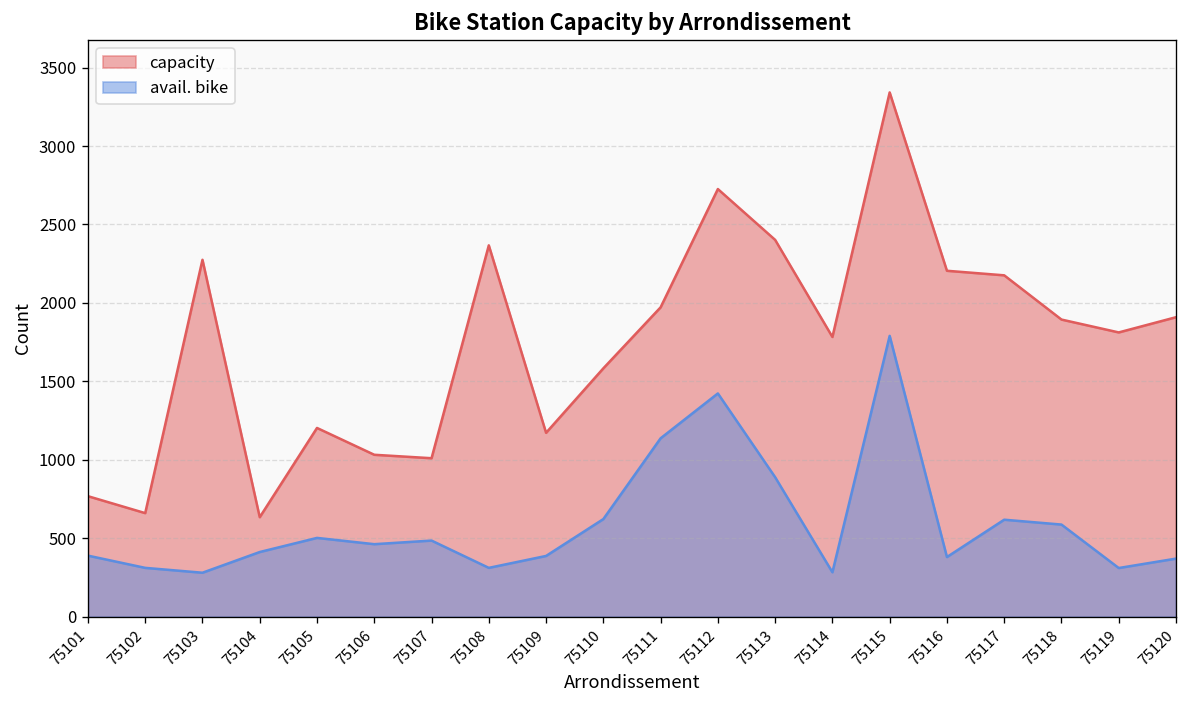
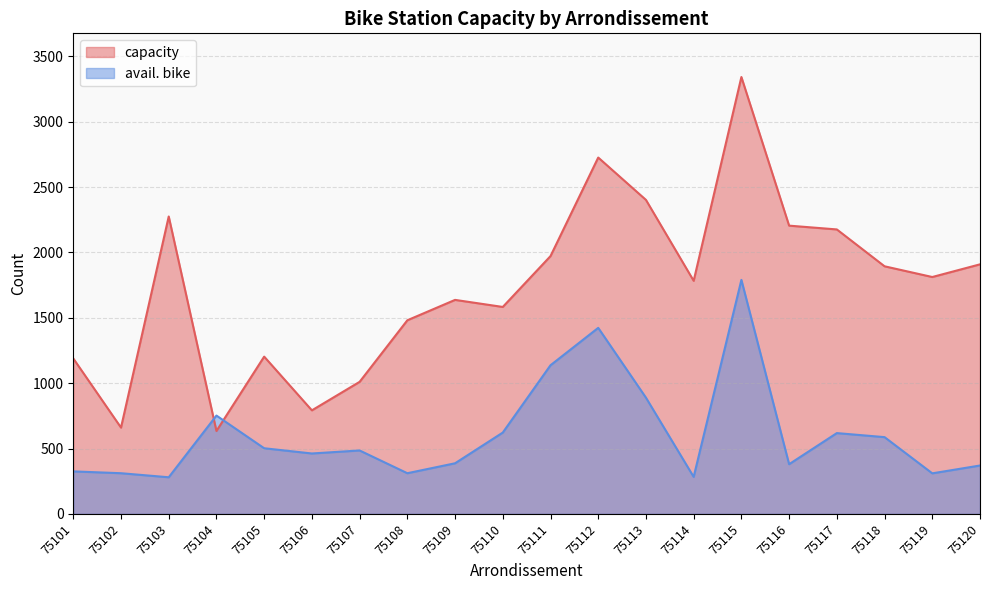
capacity, 75101: 770 -> 1190
avail. bike, 75101: 390 -> 330
avail. bike, 75104: 410 -> 750
capacity, 75106: 1030 -> 790
capacity, 75108: 2370 -> 1480
capacity, 75109: 1170 -> 1640
